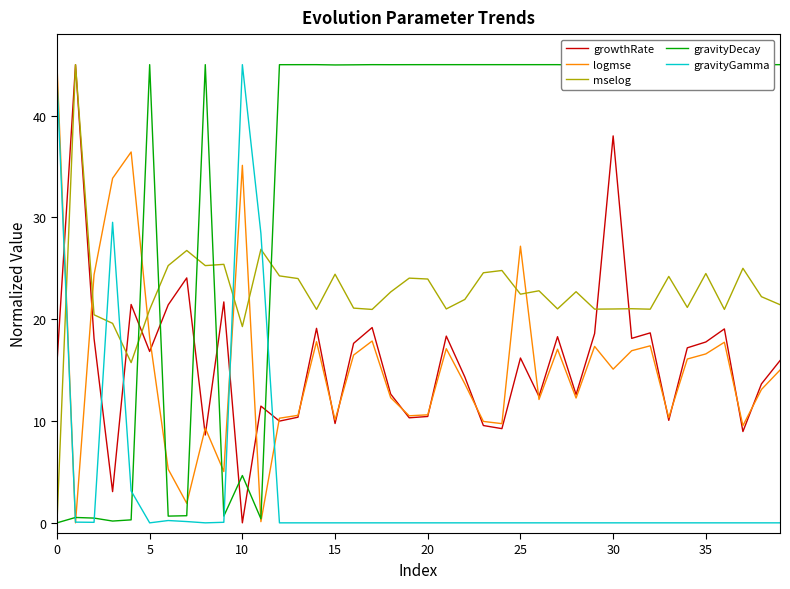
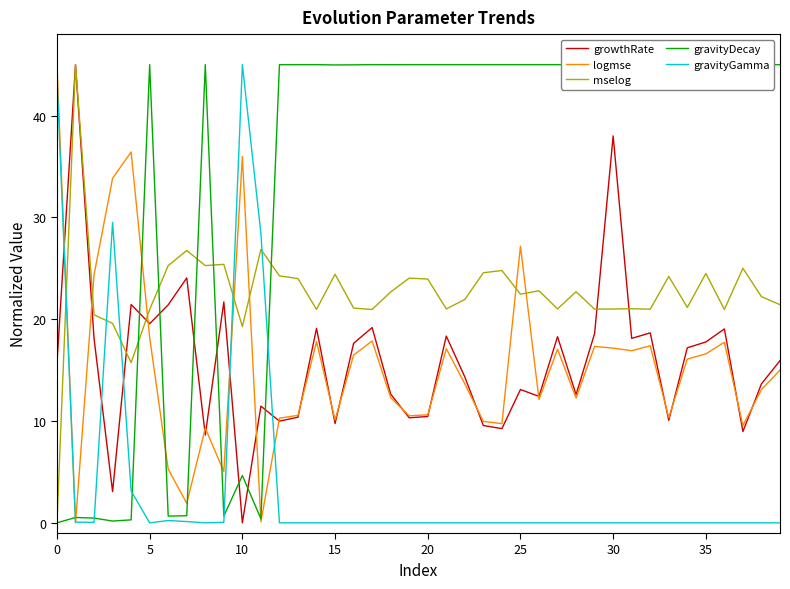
growthRate, 5: 16.8 -> 19.6
logmse, 10: 35.1 -> 36.0
growthRate, 25: 16.2 -> 13.1
logmse, 30: 15.1 -> 17.2
